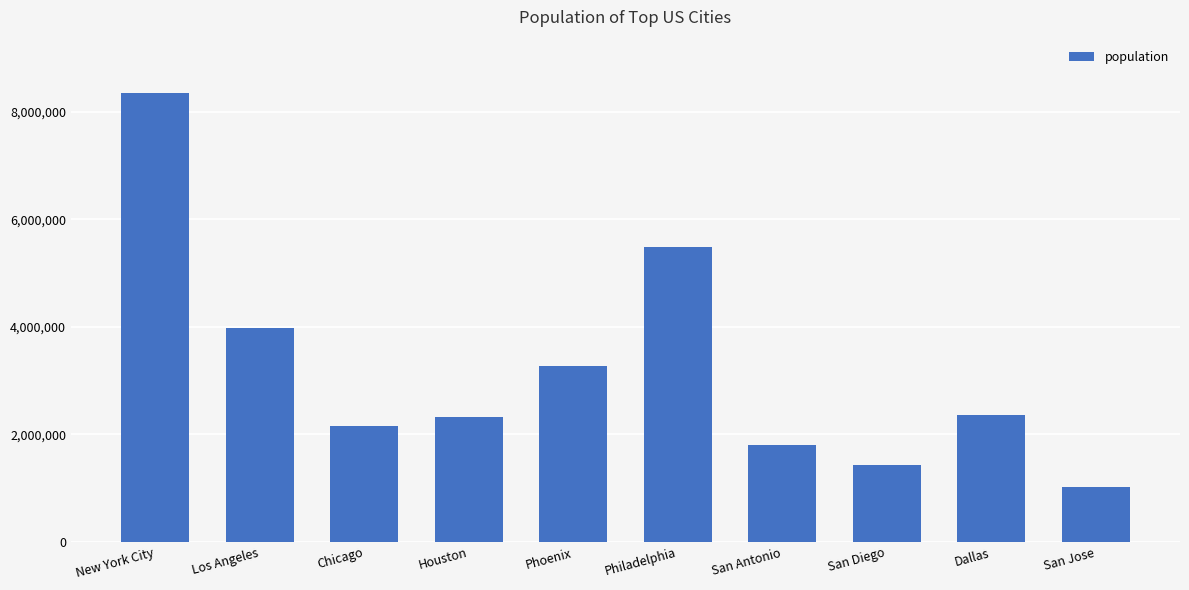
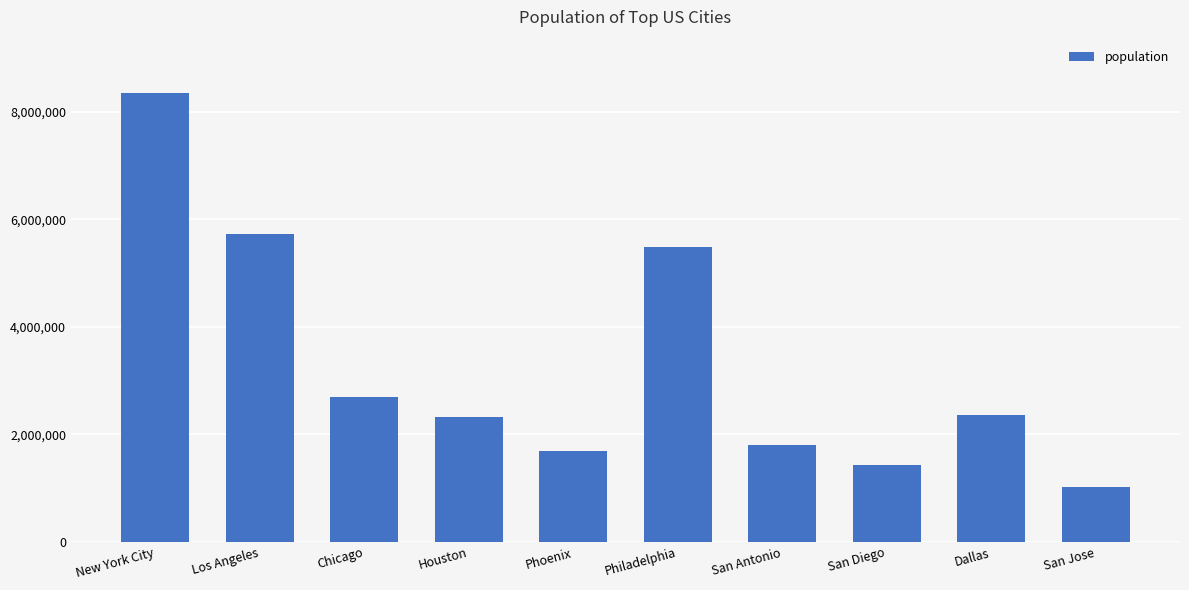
Los Angeles: 4,000,000 -> 5,700,000
Chicago: 2,200,000 -> 2,700,000
Phoenix: 3,300,000 -> 1,700,000
